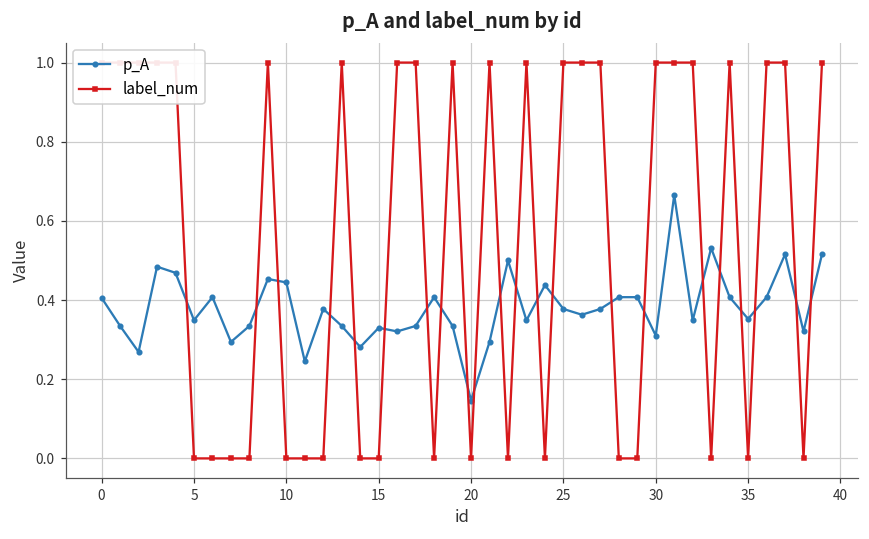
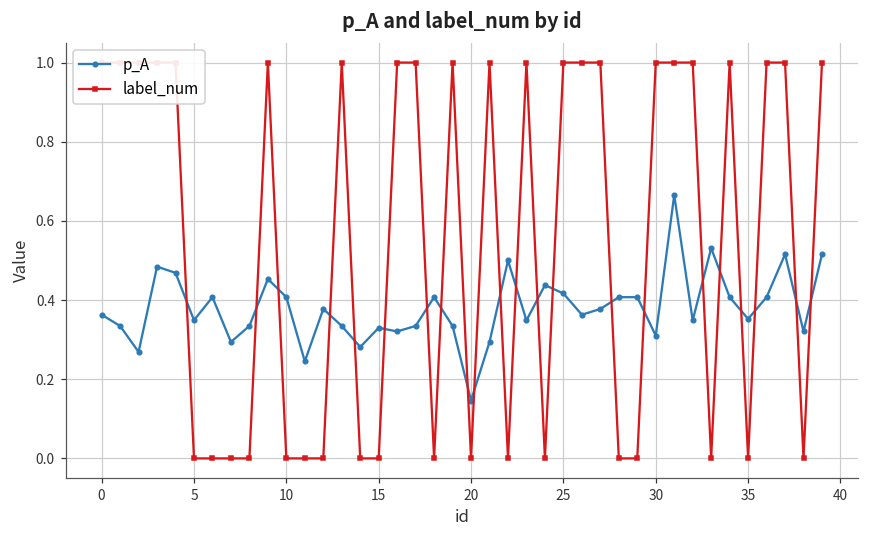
p_A, 0: 0.41 -> 0.36
p_A, 10: 0.44 -> 0.41
p_A, 25: 0.38 -> 0.42
